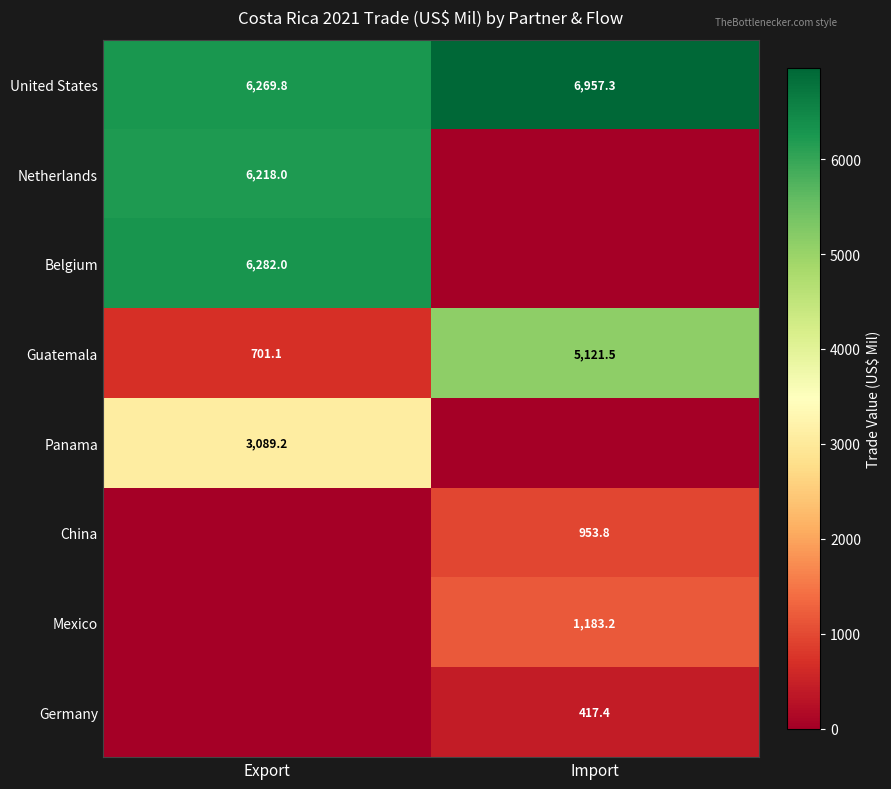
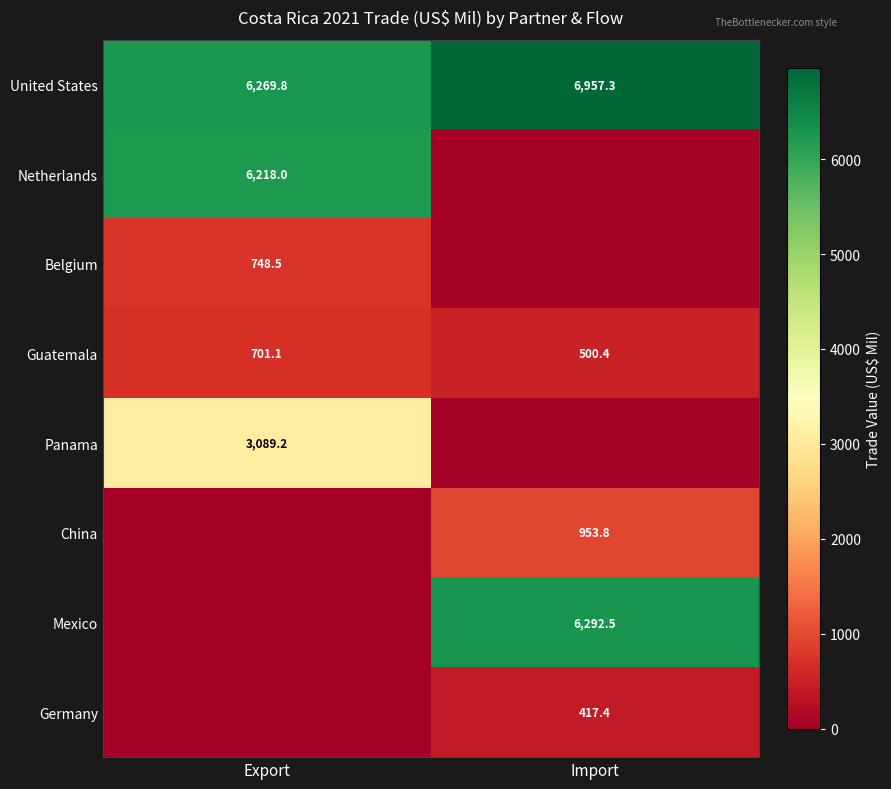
Belgium, Export: 6,282.0 -> 748.5
Guatemala, Import: 5,121.5 -> 500.4
Mexico, Import: 1,183.2 -> 6,292.5
